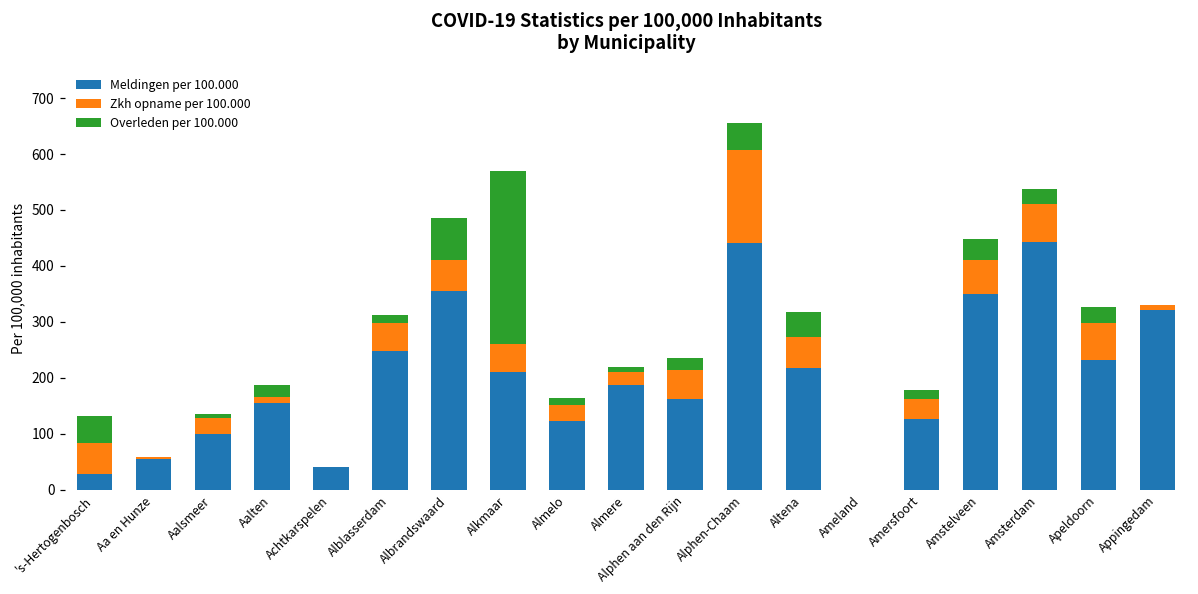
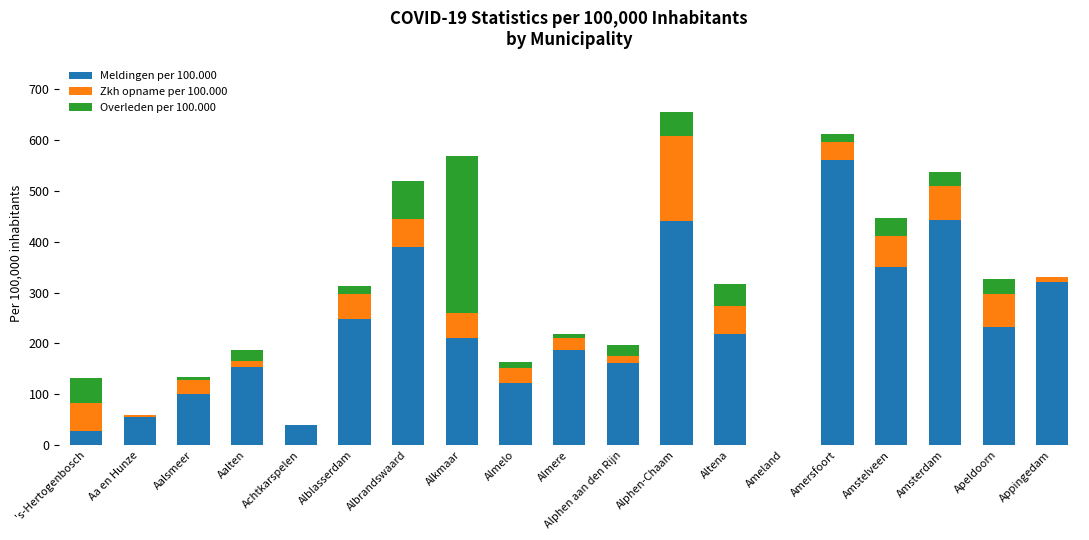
Meldingen per 100.000, Albrandswaard: 360 -> 390
Zkh opname per 100.000, Alphen aan den Rijn: 50 -> 10
Meldingen per 100.000, Amersfoort: 130 -> 560
